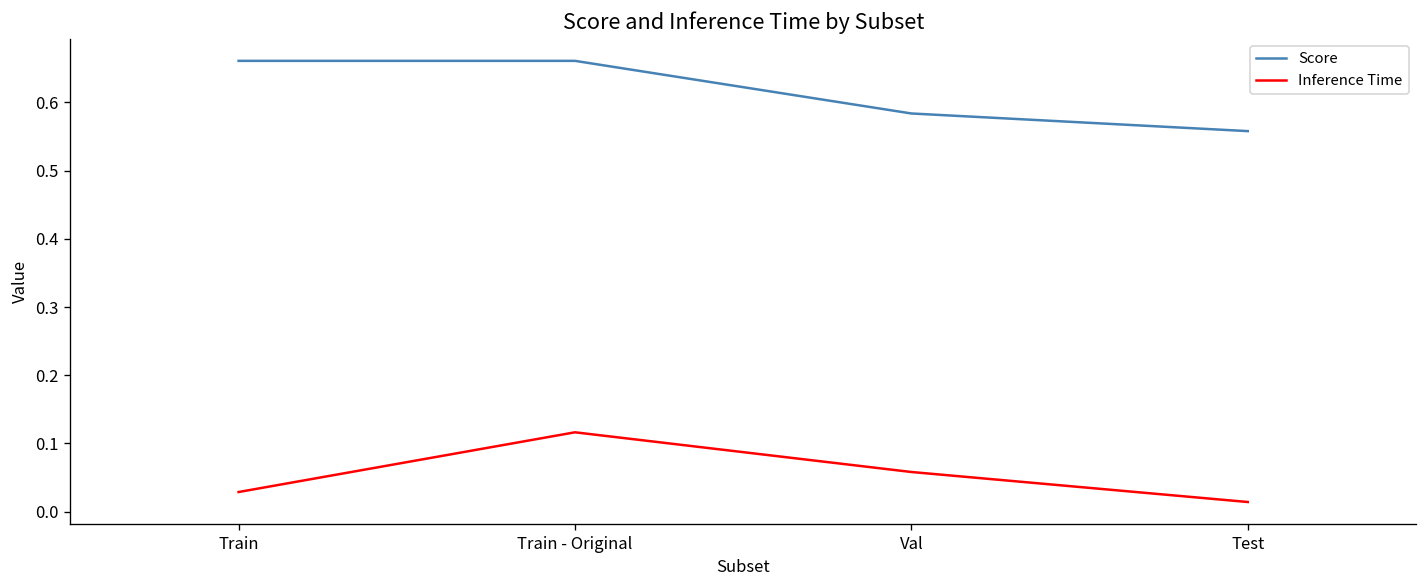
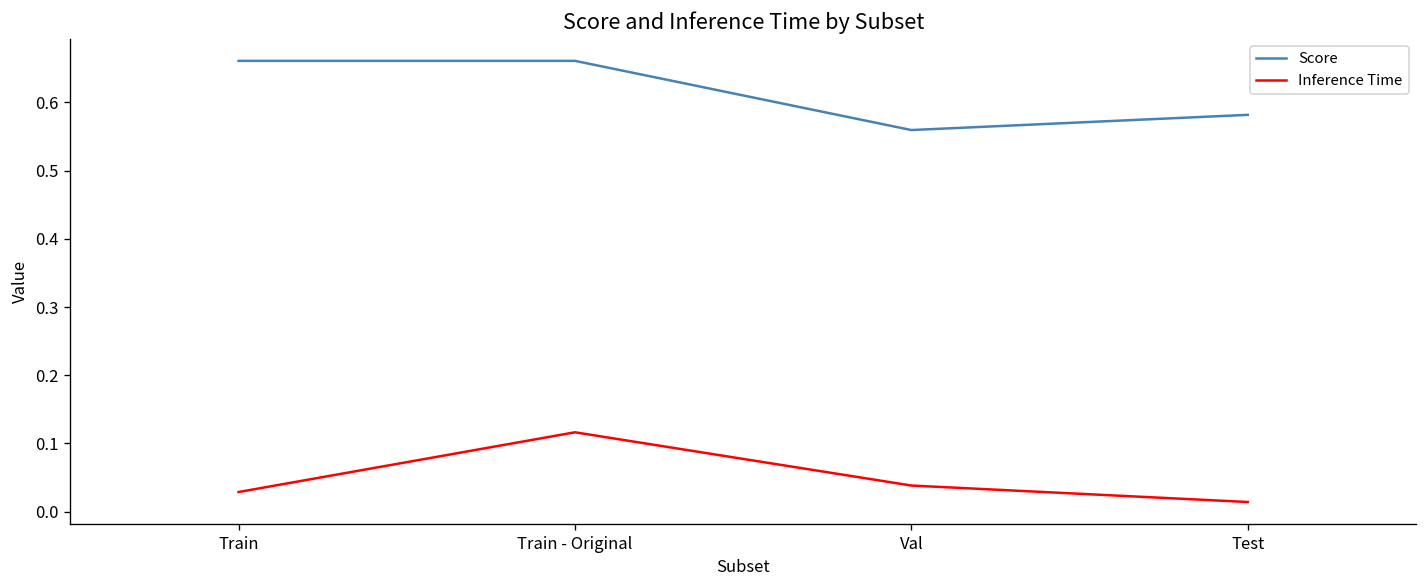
Score, Val: 0.58 -> 0.56
Inference Time, Val: 0.06 -> 0.04
Score, Test: 0.56 -> 0.58
